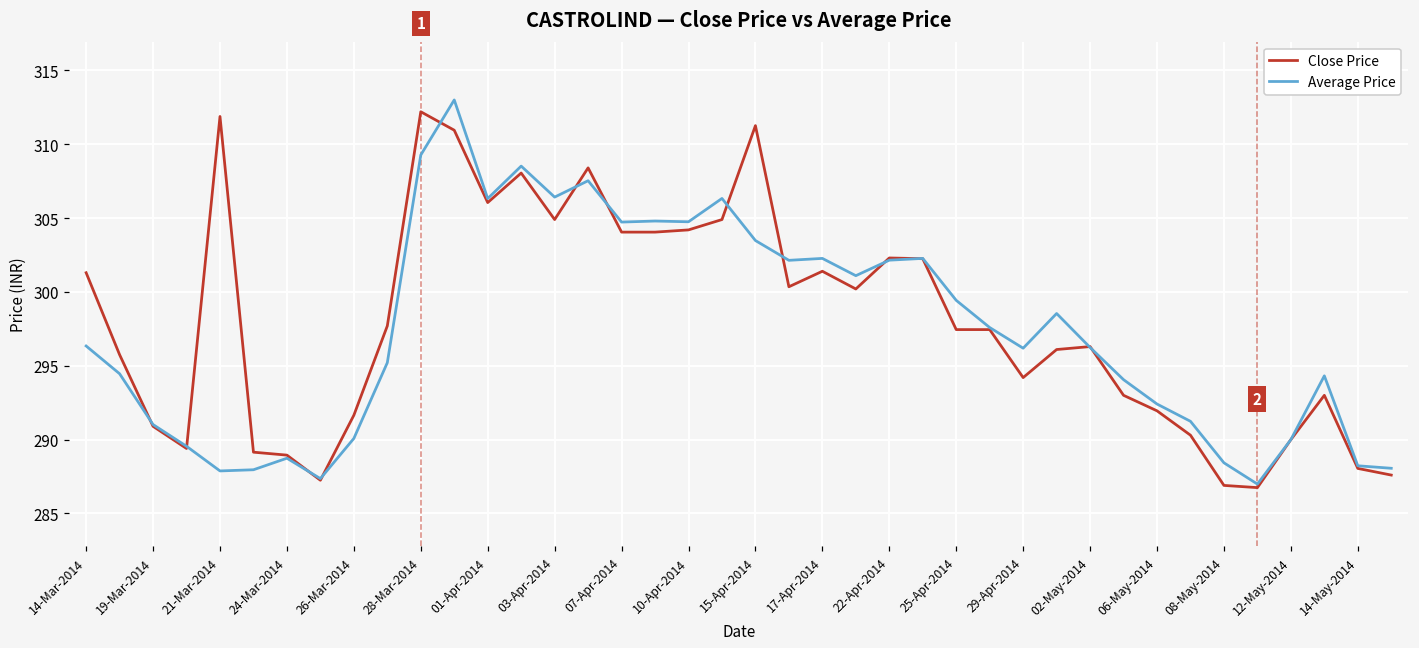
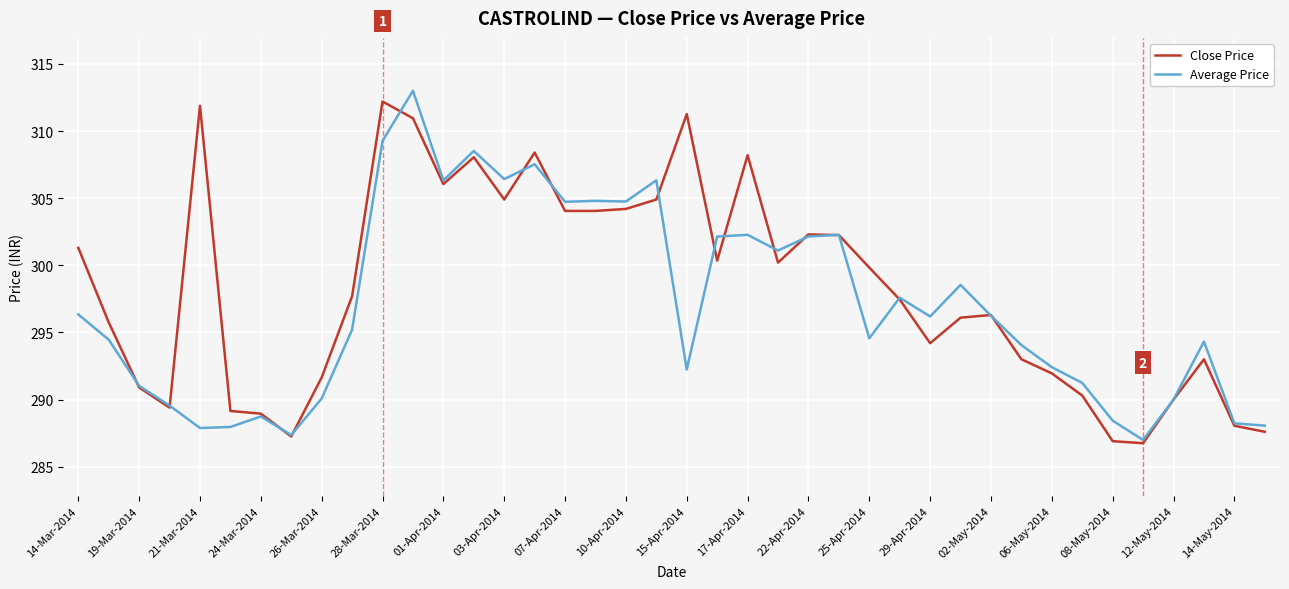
Average Price, 15-Apr-2014: 303.5 -> 292.2
Close Price, 17-Apr-2014: 301.4 -> 308.2
Close Price, 25-Apr-2014: 297.5 -> 299.8
Average Price, 25-Apr-2014: 299.4 -> 294.6
